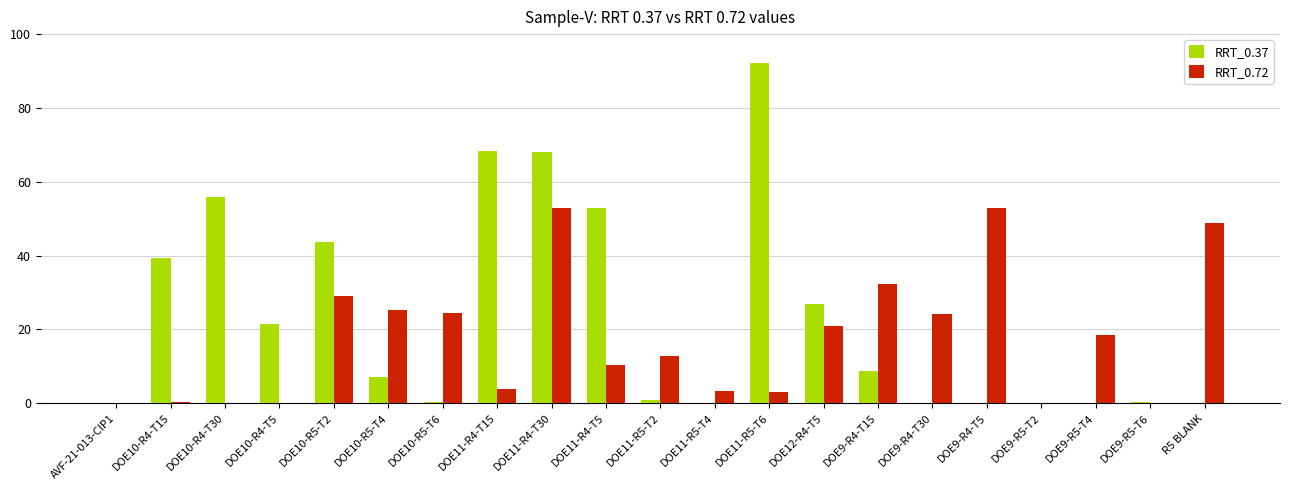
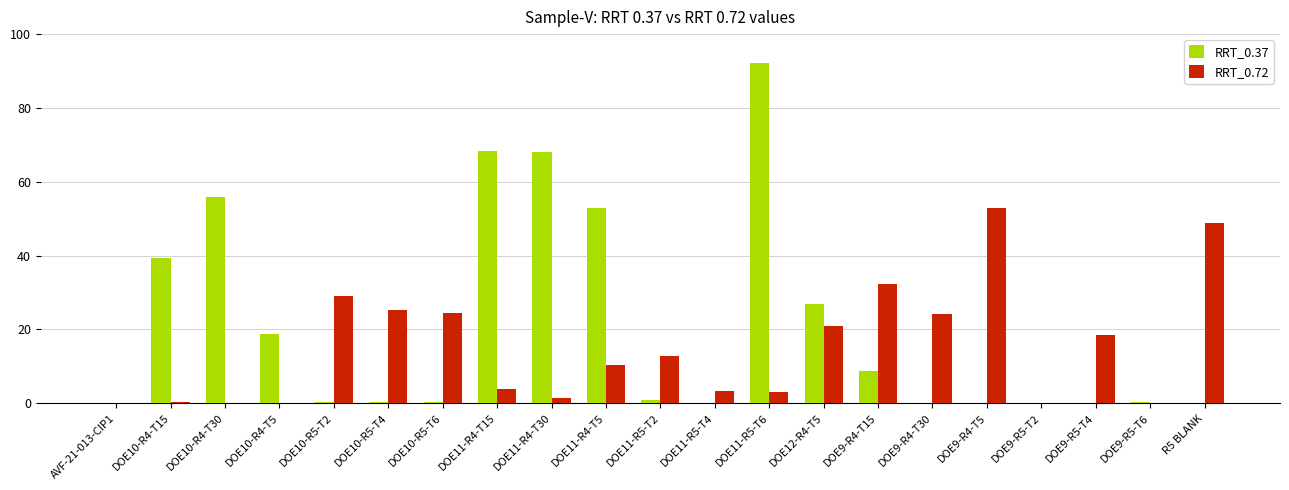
RRT_0.37, DOE10-R4-T5: 22 -> 19
RRT_0.37, DOE10-R5-T2: 44 -> 0
RRT_0.37, DOE10-R5-T4: 7 -> 0
RRT_0.72, DOE11-R4-T30: 53 -> 1
